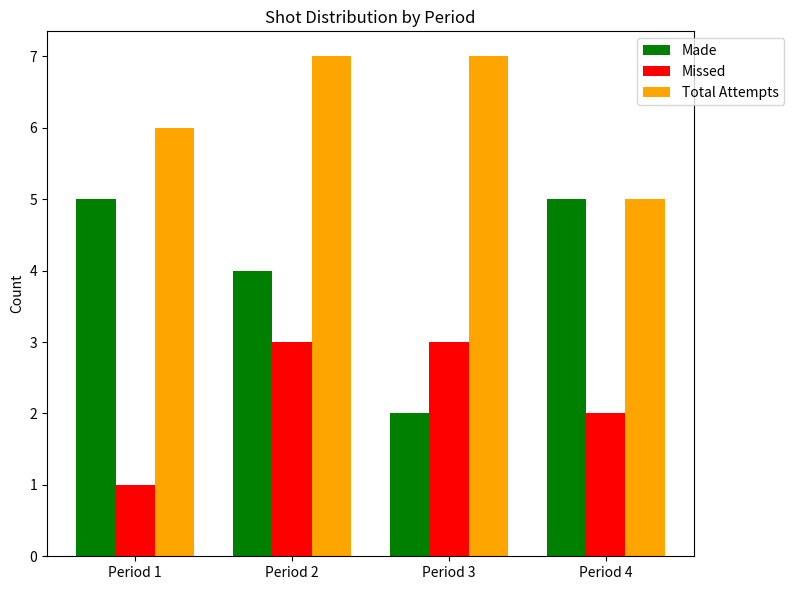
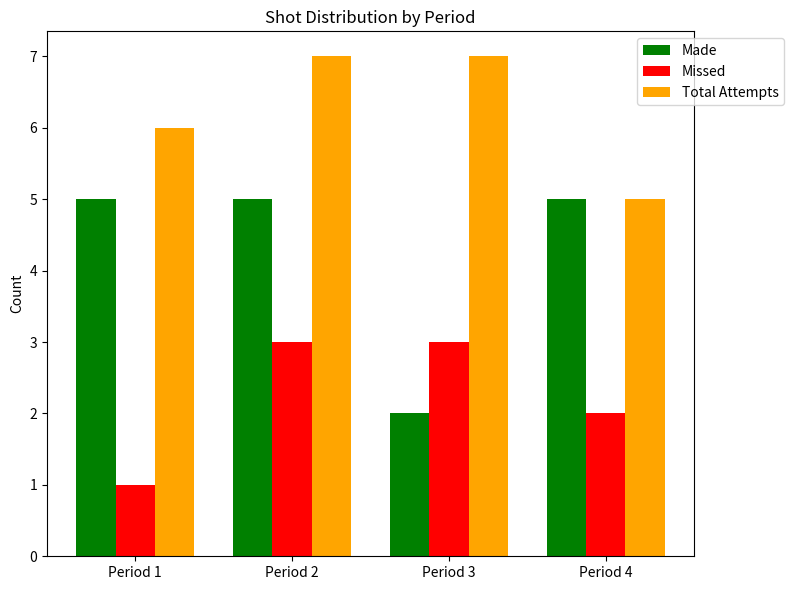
Made, Period 2: 4 -> 5
